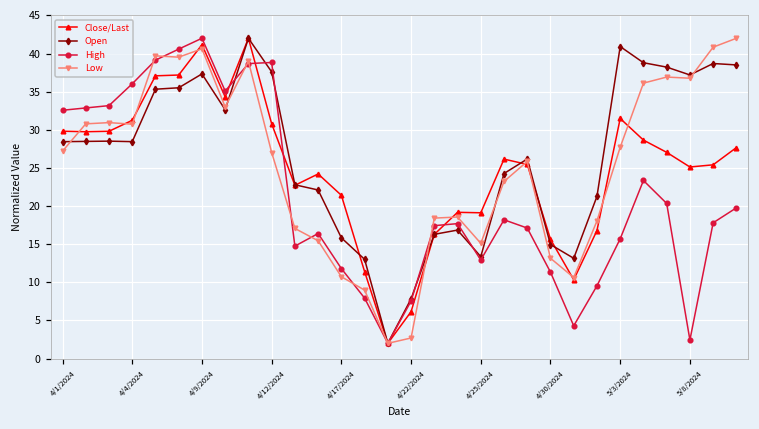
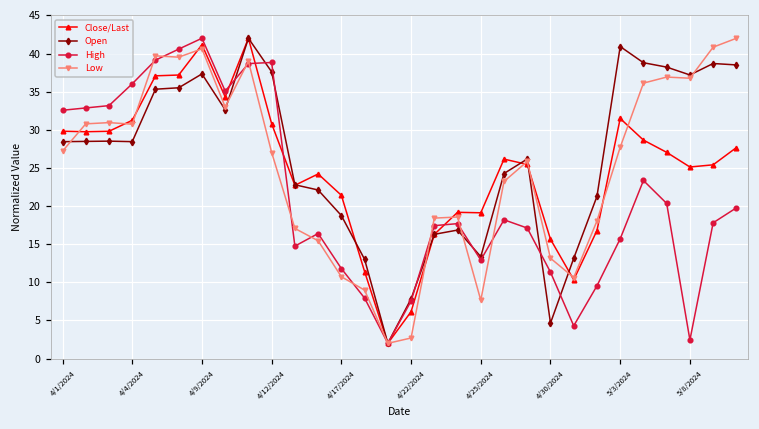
Open, 4/17/2024: 16 -> 19
Low, 4/25/2024: 15 -> 8
Open, 4/30/2024: 15 -> 5
